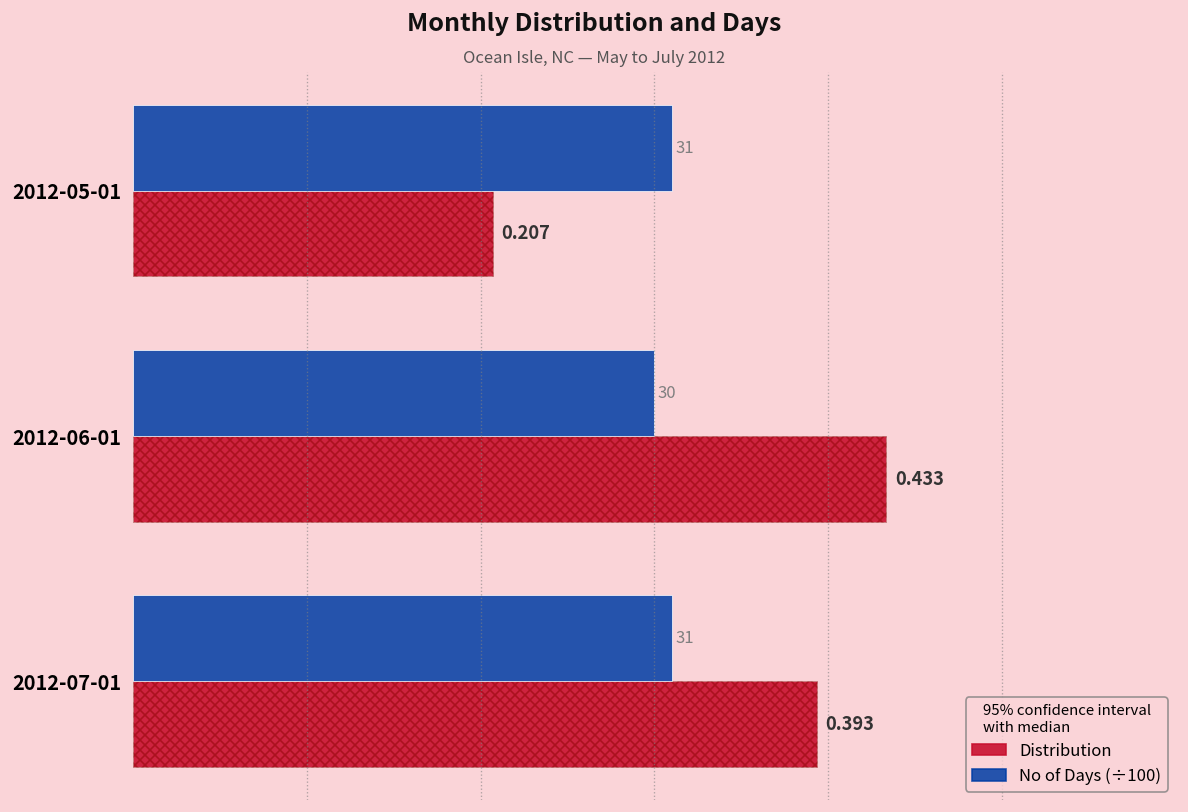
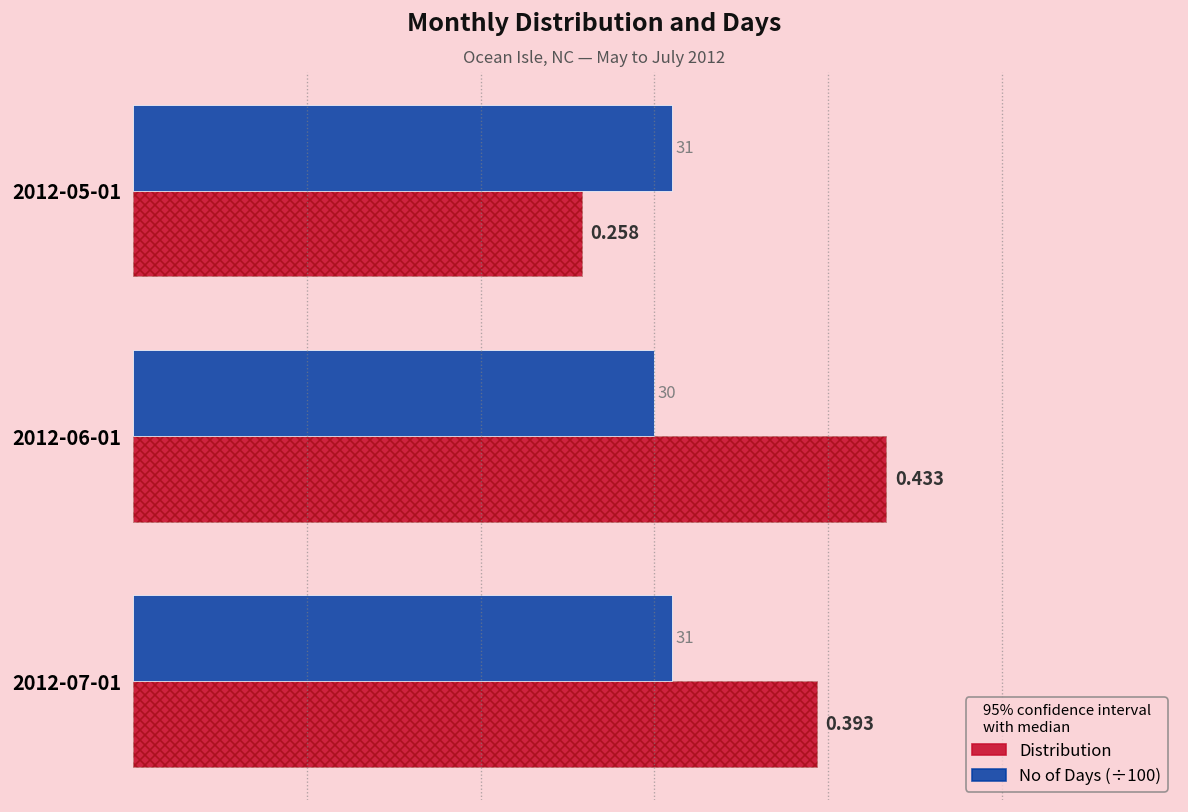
Distribution, 2012-05-01: 0.207 -> 0.258
